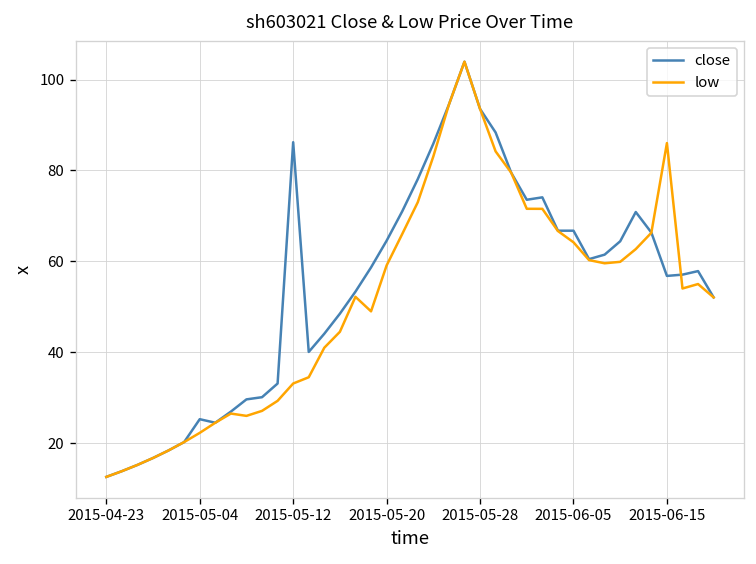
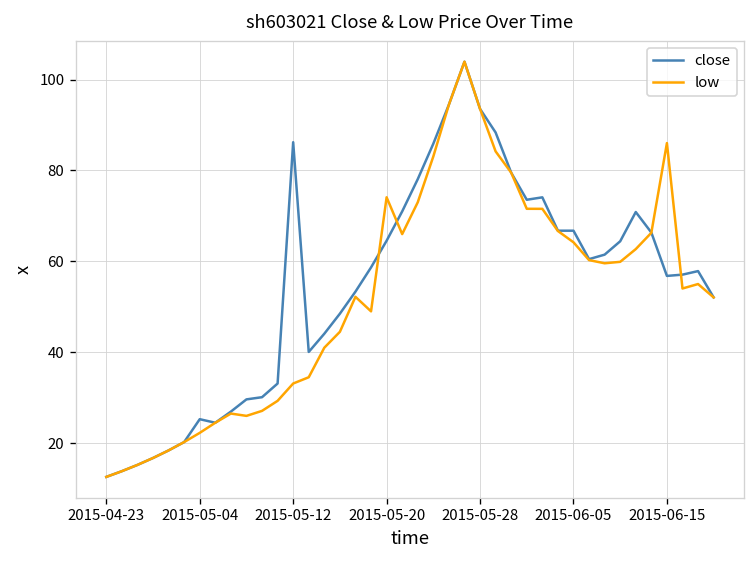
low, 2015-05-20: 59 -> 74
